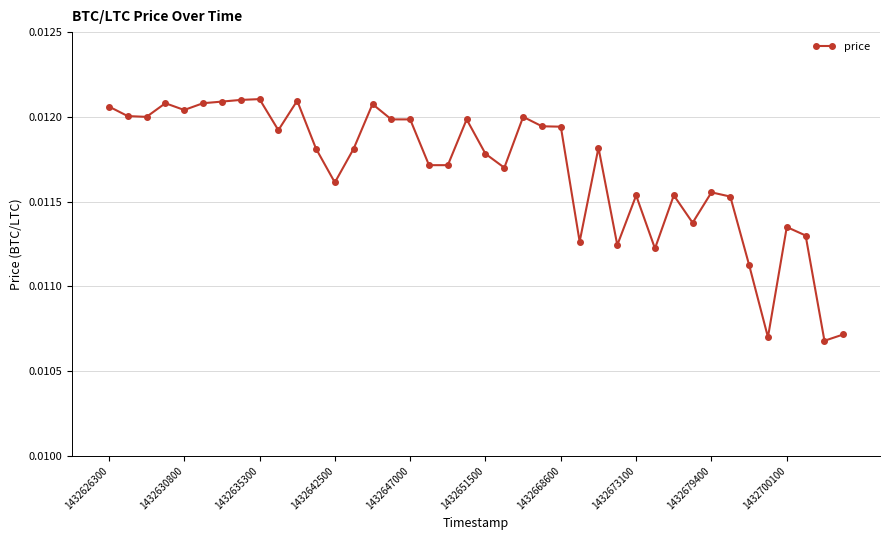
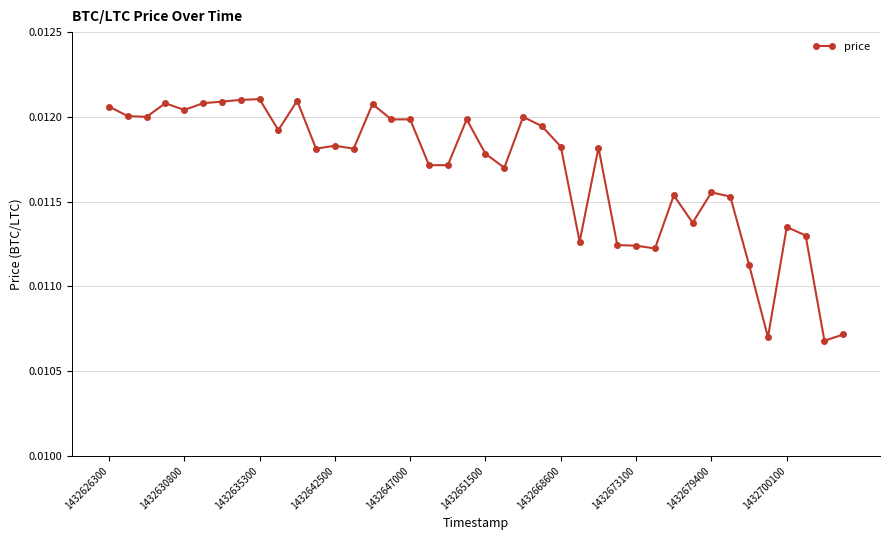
1432642500: 0.01161 -> 0.01183
1432668600: 0.01194 -> 0.01182
1432673100: 0.01154 -> 0.01124
